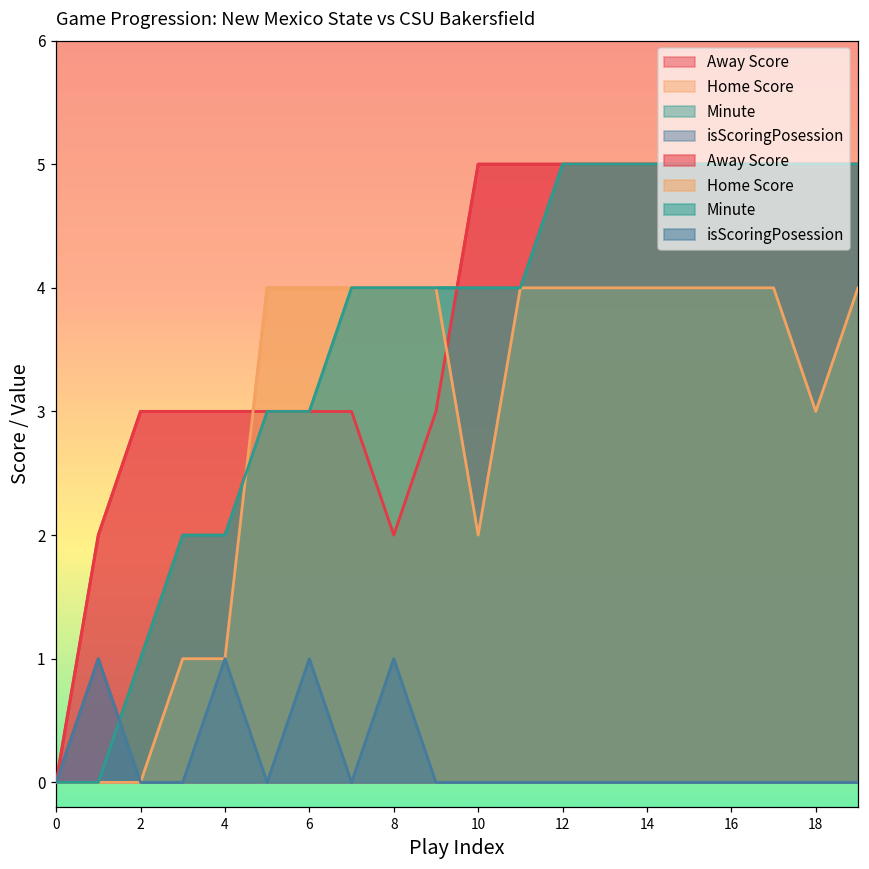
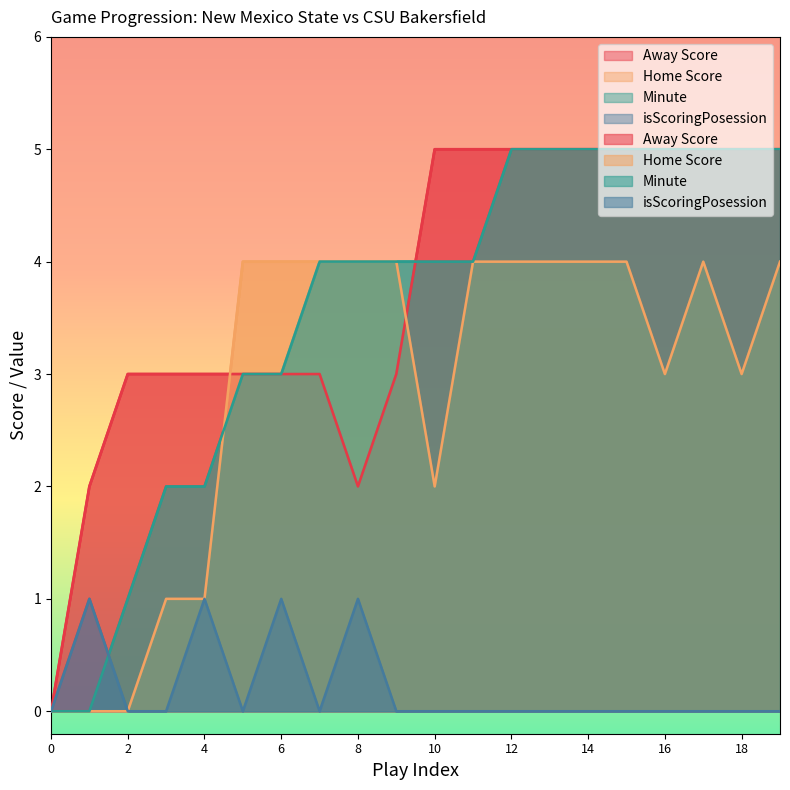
Home Score, 16: 4 -> 3
